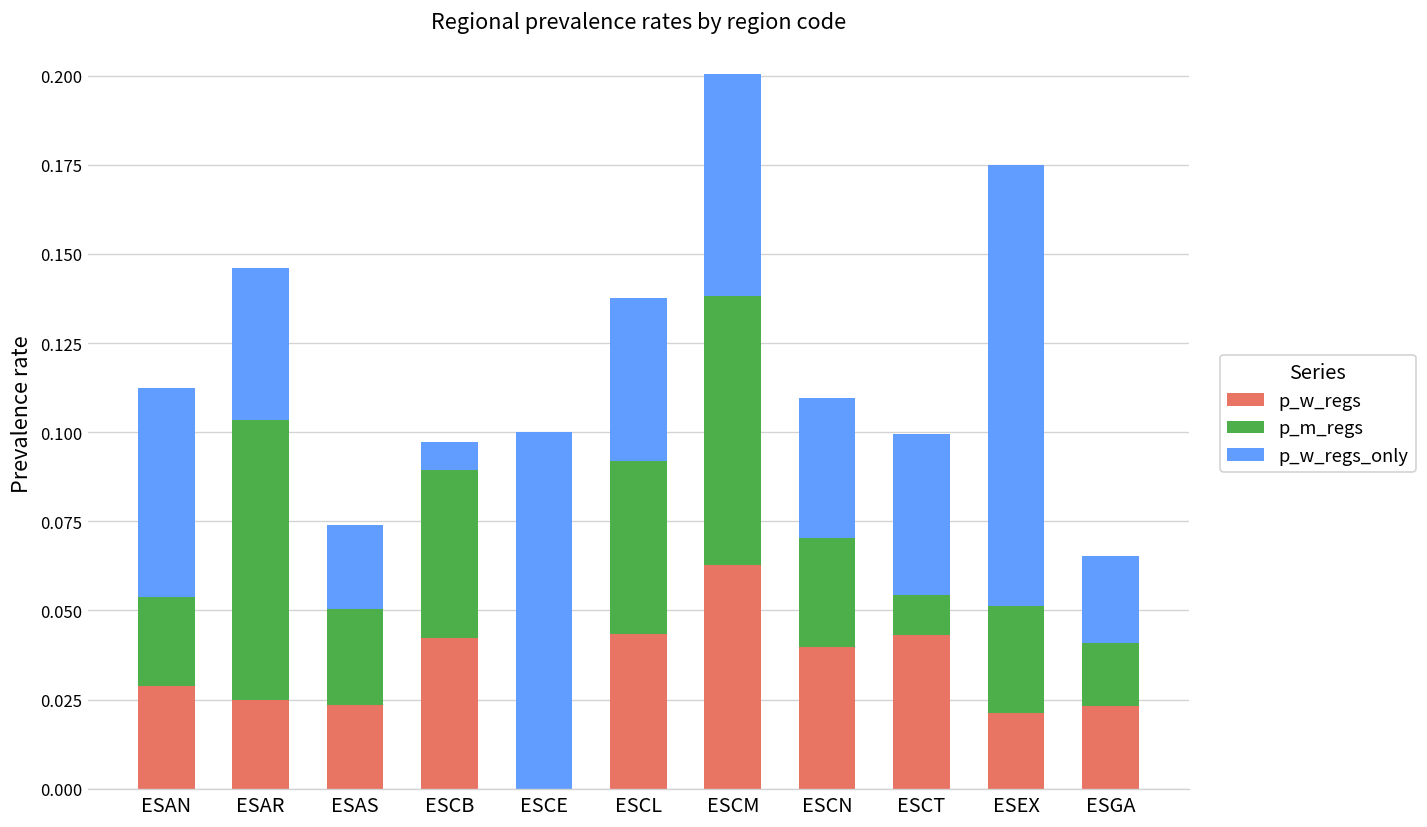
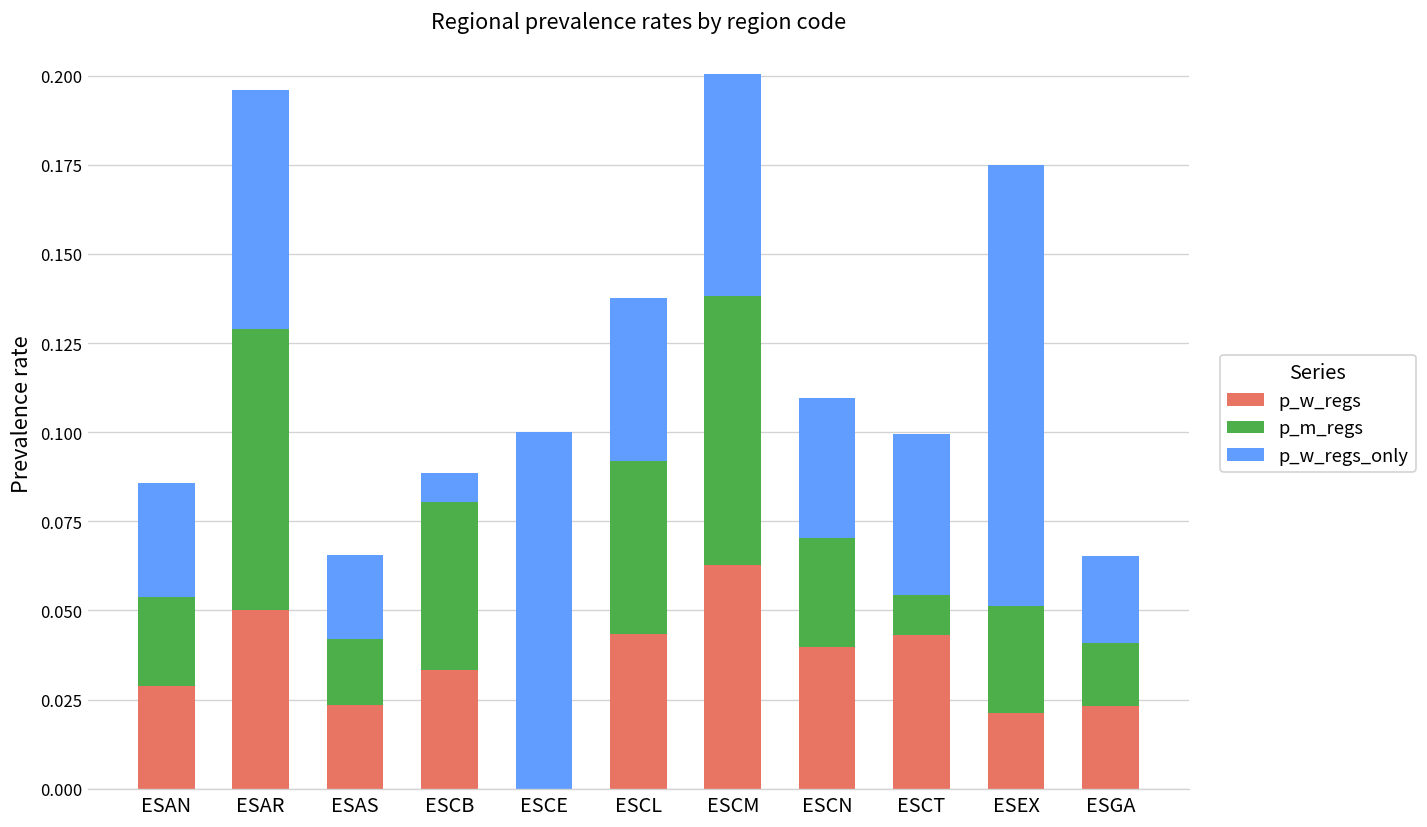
p_w_regs_only, ESAN: 0.059 -> 0.032
p_w_regs, ESAR: 0.025 -> 0.050
p_w_regs_only, ESAR: 0.043 -> 0.067
p_m_regs, ESAS: 0.027 -> 0.018
p_w_regs, ESCB: 0.042 -> 0.033
